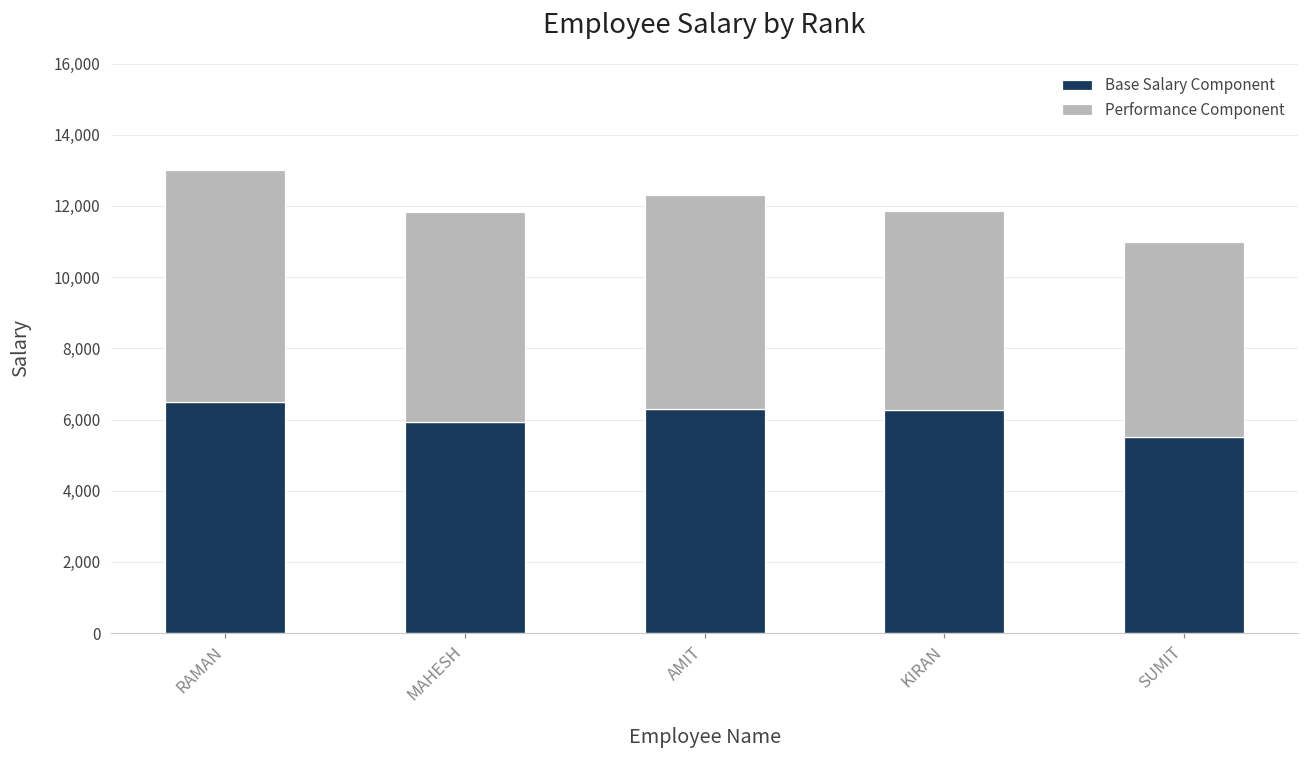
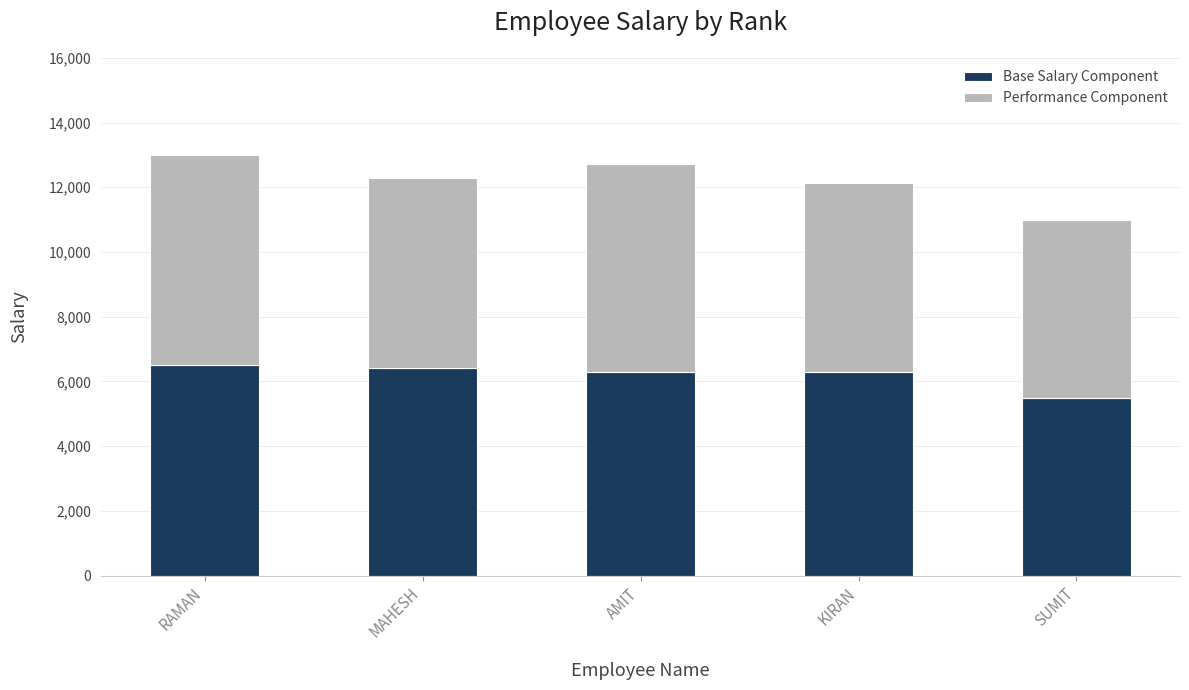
Base Salary Component, MAHESH: 5,900 -> 6,400
Performance Component, AMIT: 6,000 -> 6,400
Performance Component, KIRAN: 5,600 -> 5,900
